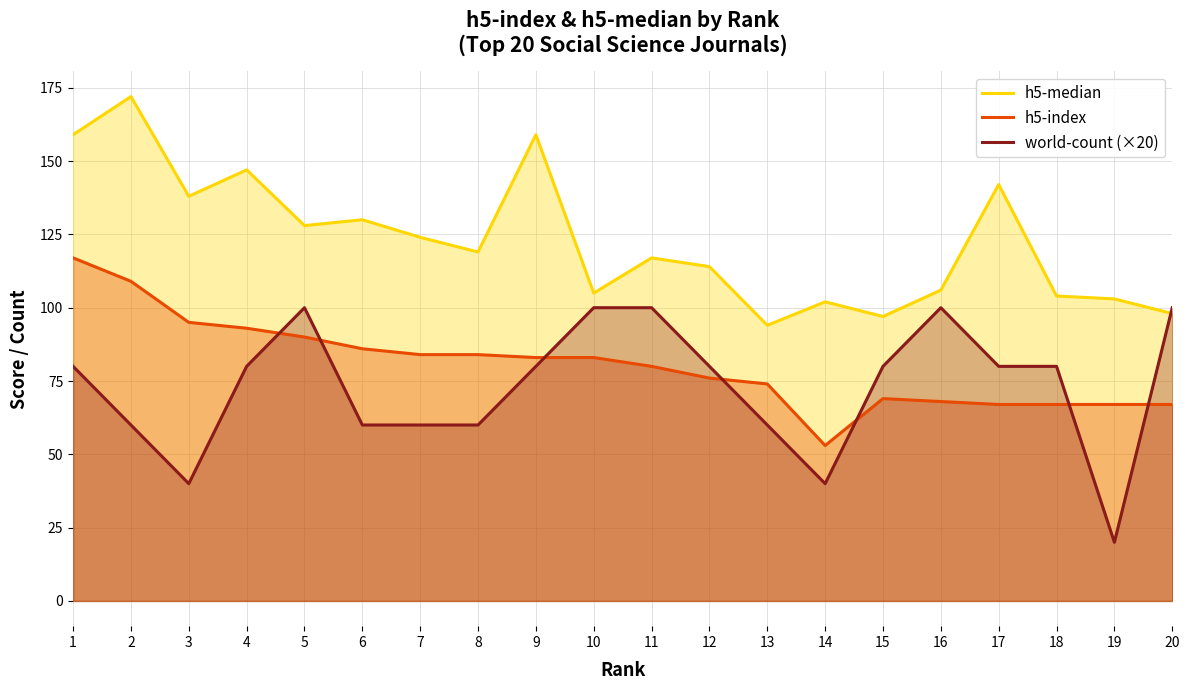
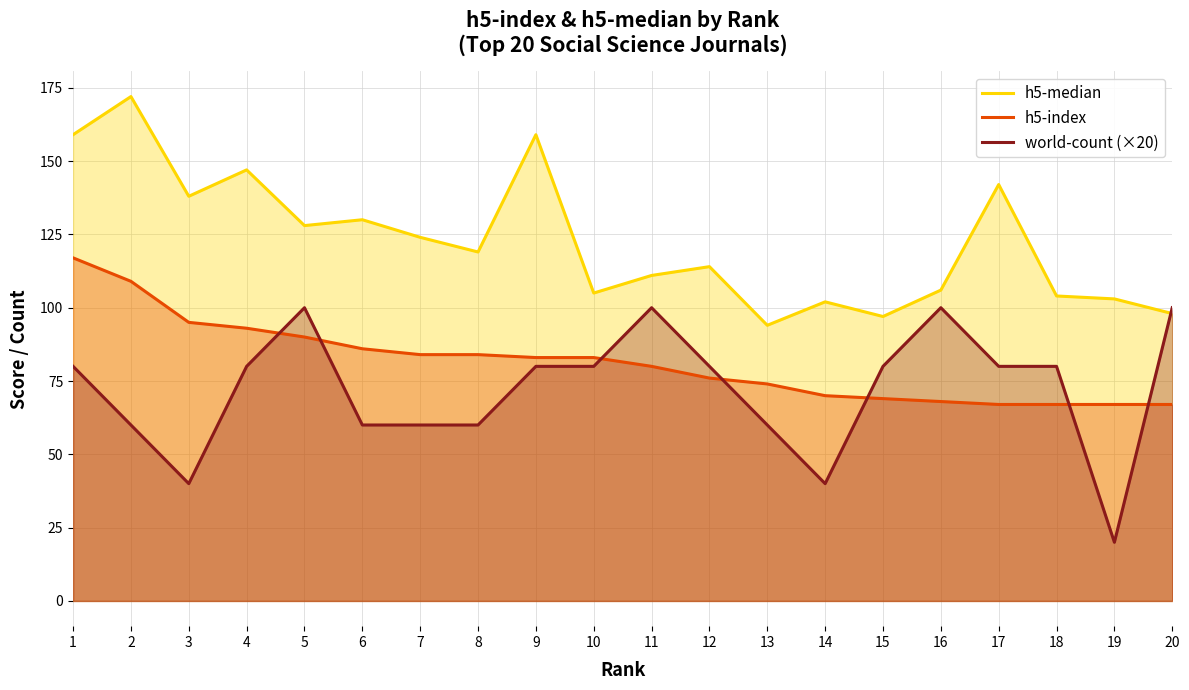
world-count (×20), 10: 100 -> 80
h5-median, 11: 117 -> 111
h5-index, 14: 53 -> 70
